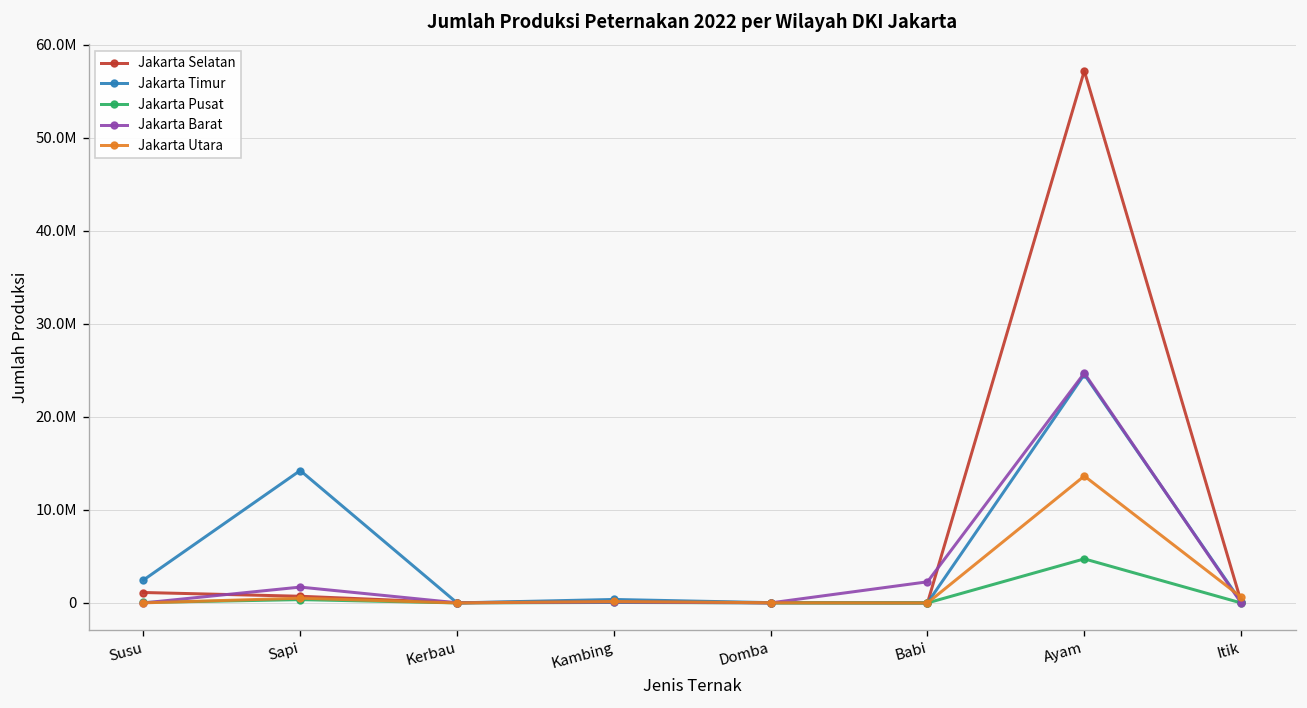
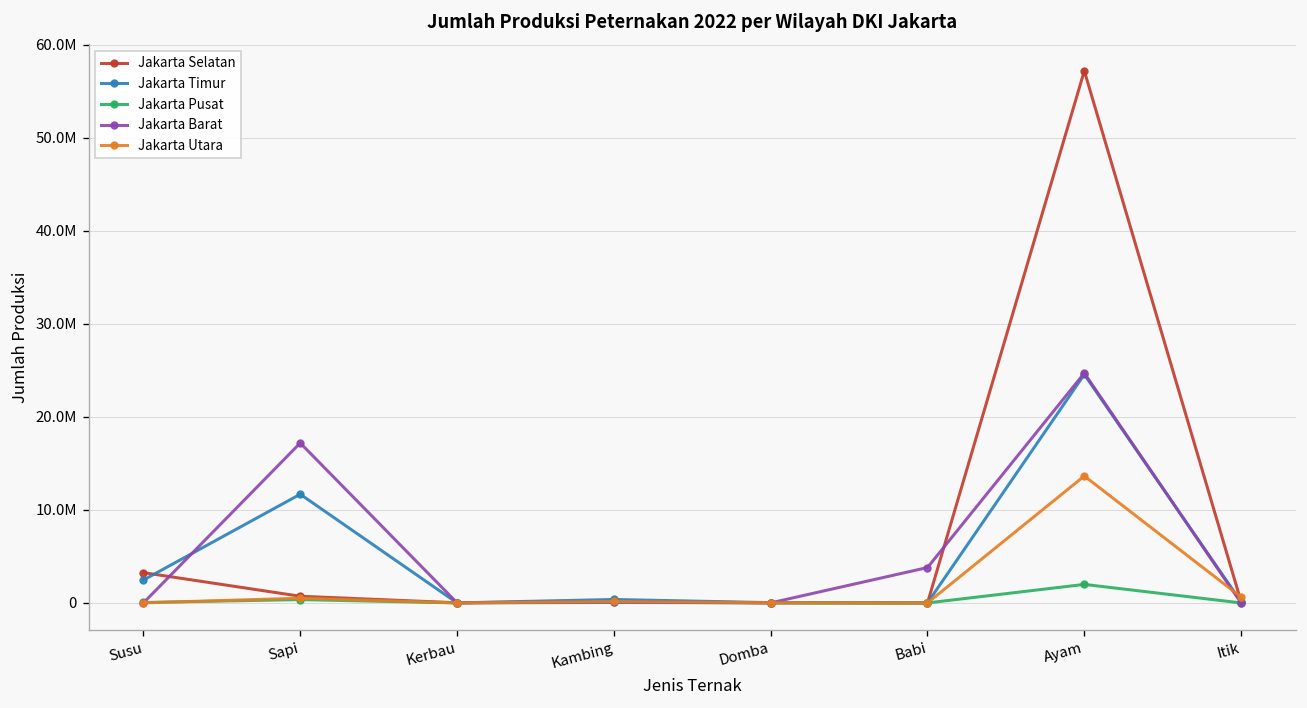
Jakarta Selatan, Susu: 1000000 -> 3000000
Jakarta Timur, Sapi: 14000000 -> 12000000
Jakarta Barat, Sapi: 2000000 -> 17000000
Jakarta Barat, Babi: 2000000 -> 4000000
Jakarta Pusat, Ayam: 5000000 -> 2000000
